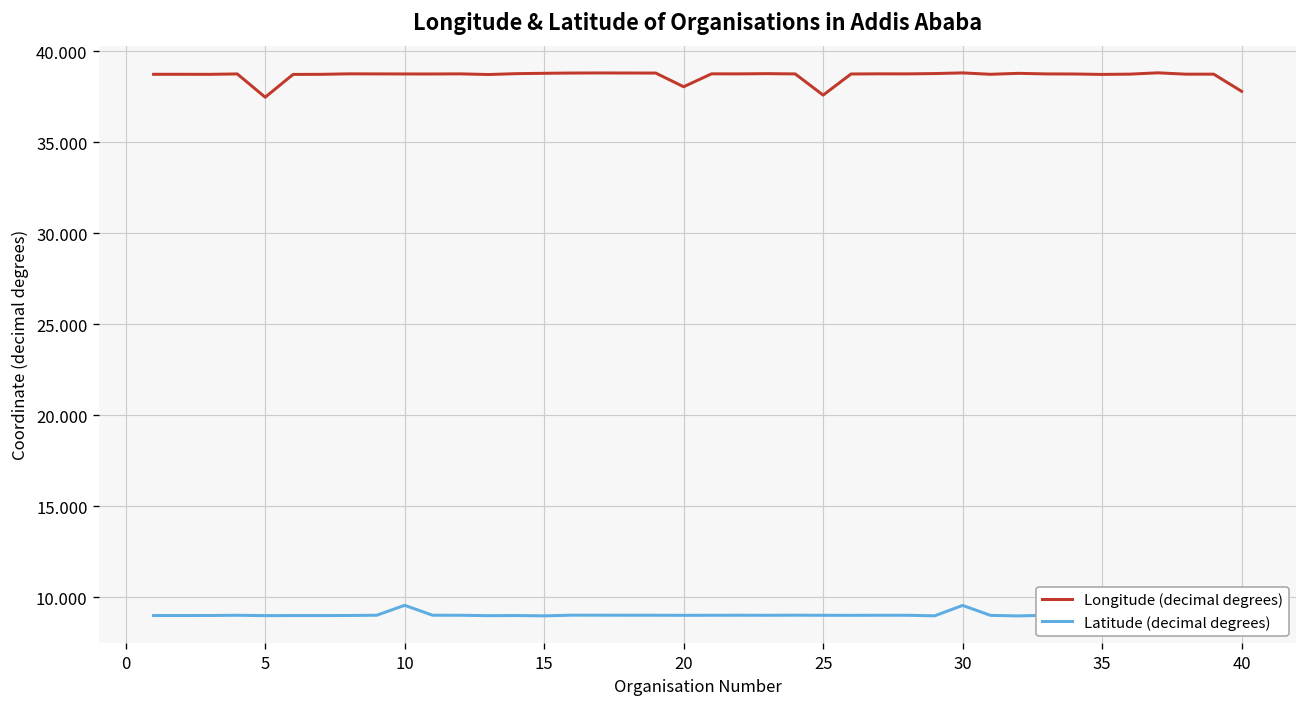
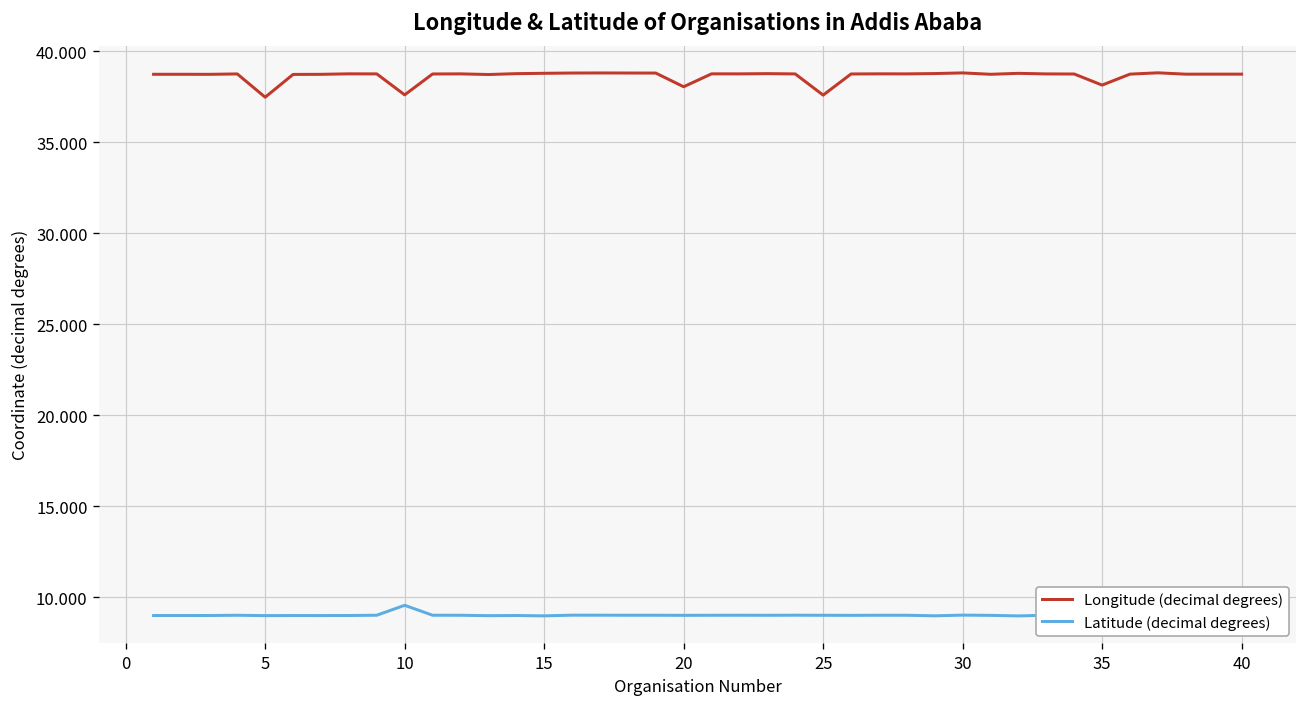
Longitude (decimal degrees), 10: 38.8 -> 37.6
Latitude (decimal degrees), 30: 9.6 -> 9.0
Longitude (decimal degrees), 35: 38.7 -> 38.2
Longitude (decimal degrees), 40: 37.8 -> 38.8
